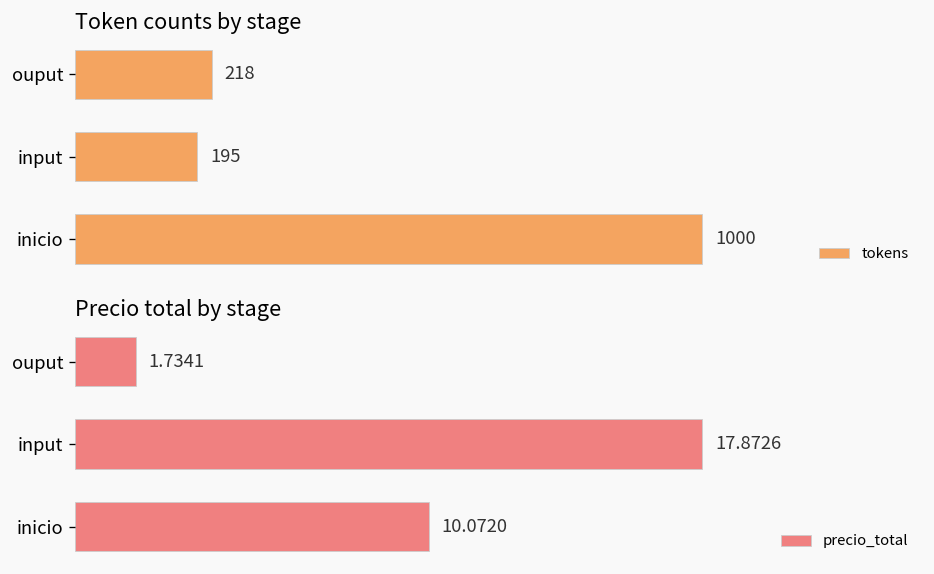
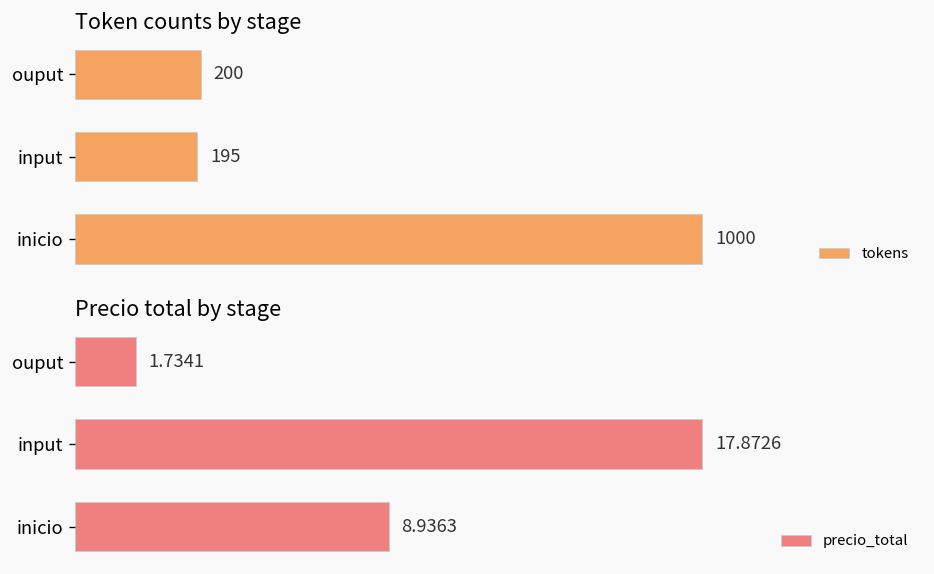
Token counts by stage, ouput: 218 -> 200
Precio total by stage, inicio: 10.0720 -> 8.9363
